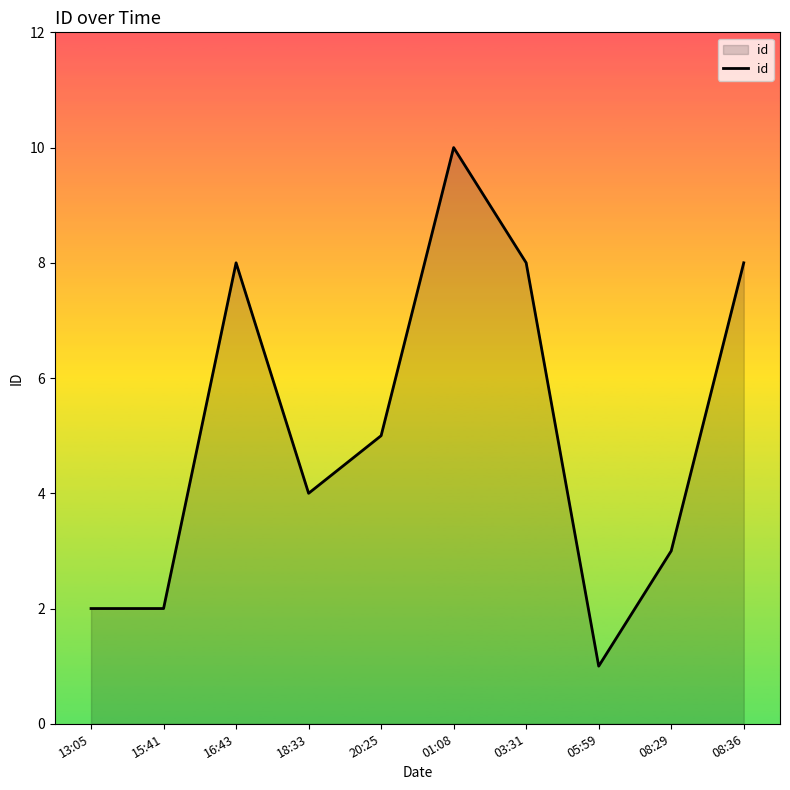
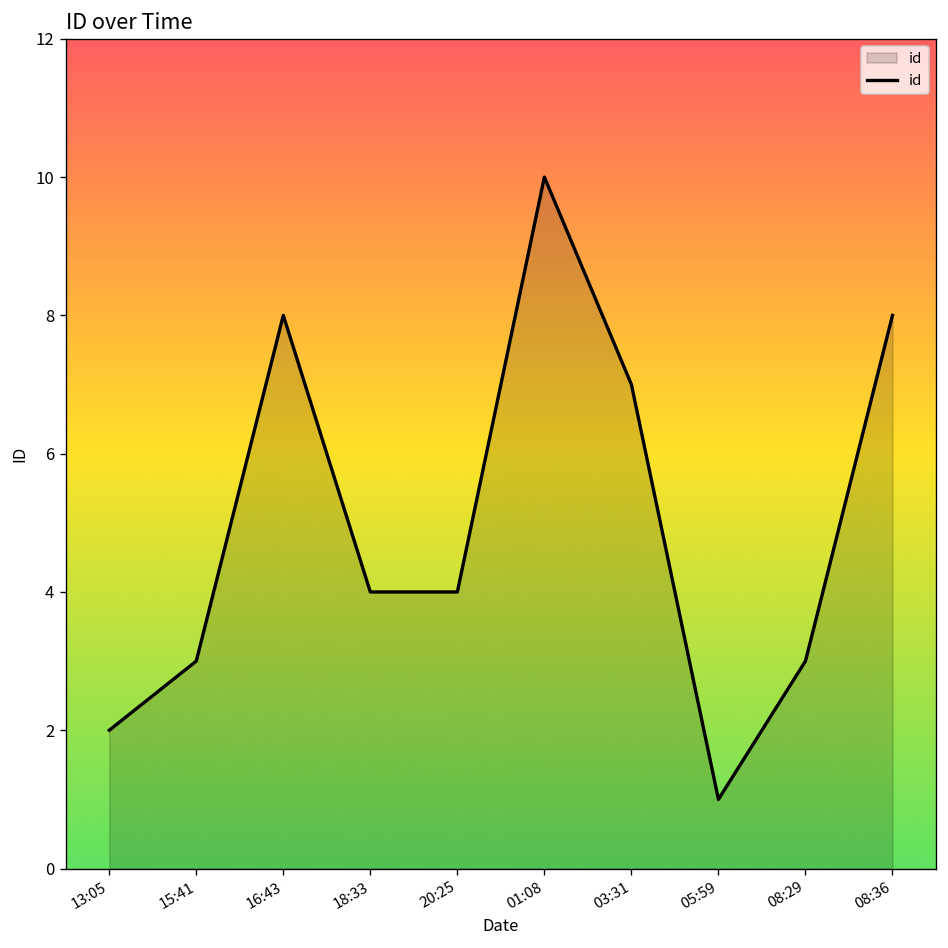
15:41: 2 -> 3
20:25: 5 -> 4
03:31: 8 -> 7
